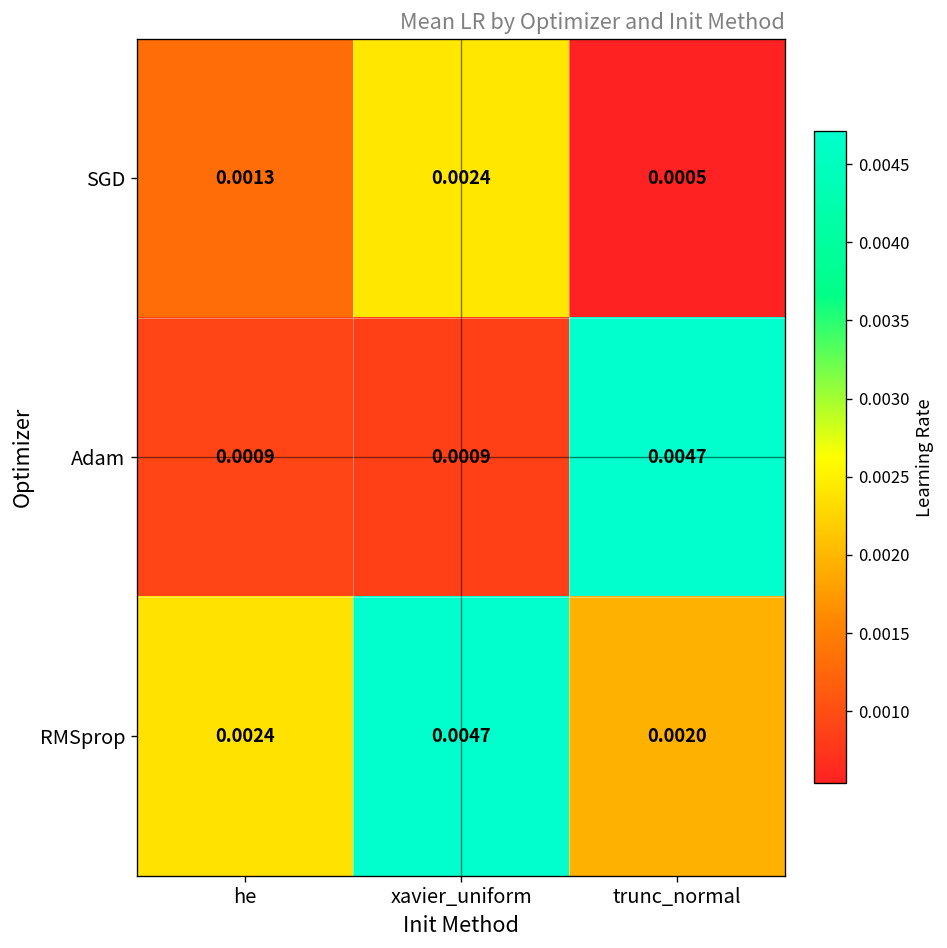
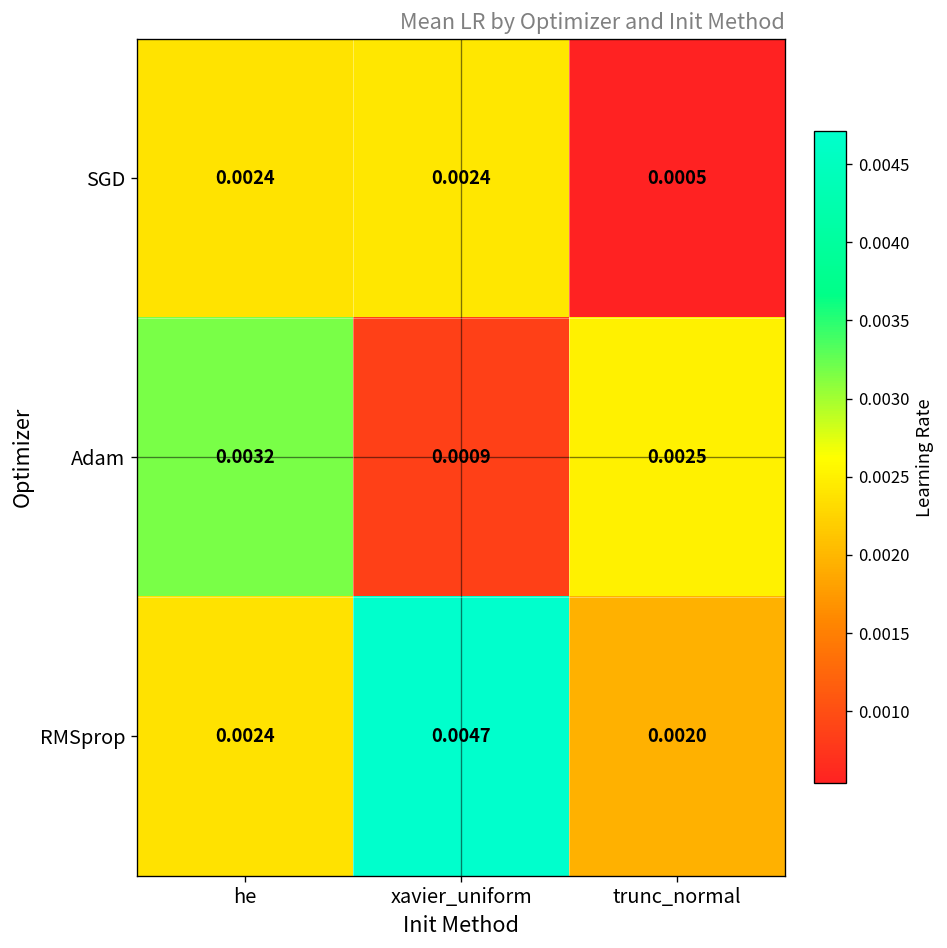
SGD, he: 0.0013 -> 0.0024
Adam, he: 0.0009 -> 0.0032
Adam, trunc_normal: 0.0047 -> 0.0025
